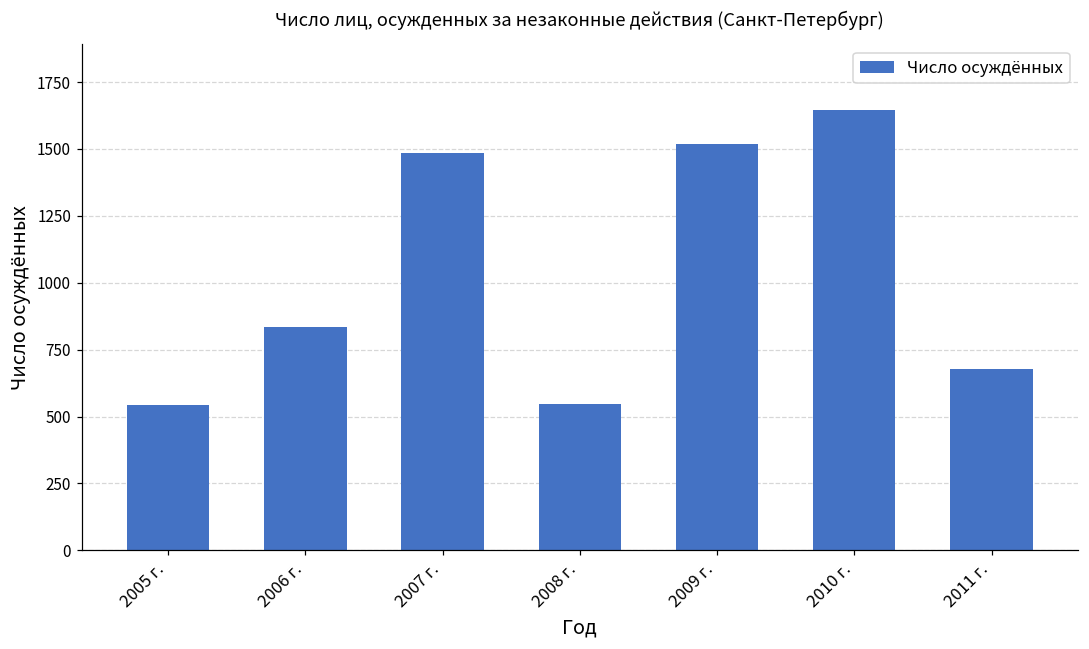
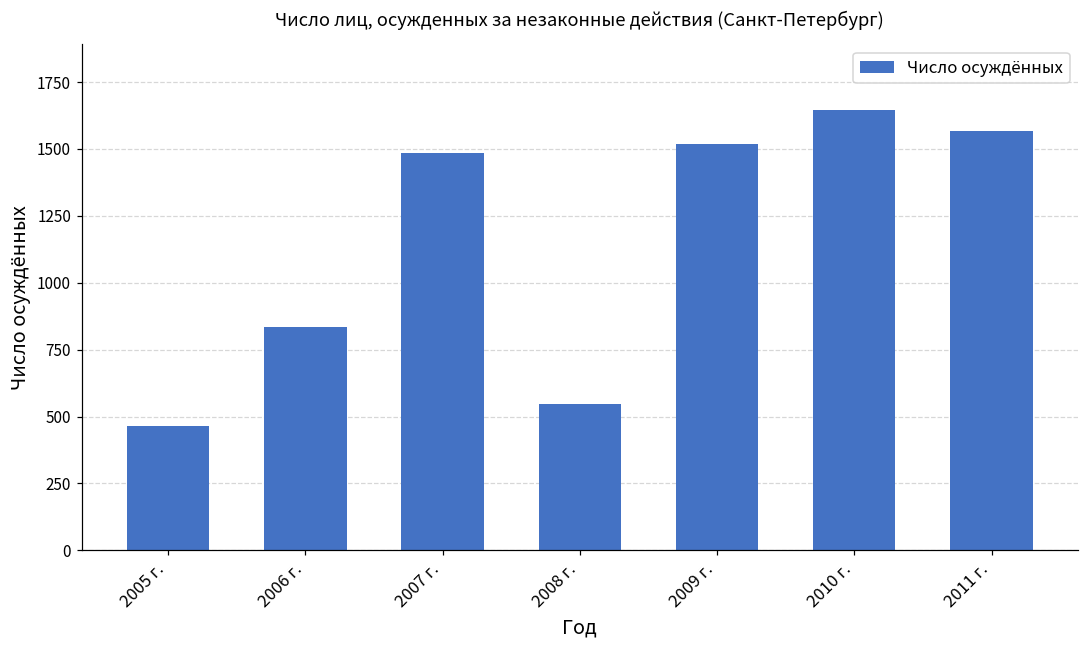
2005 г.: 550 -> 470
2011 г.: 680 -> 1570
